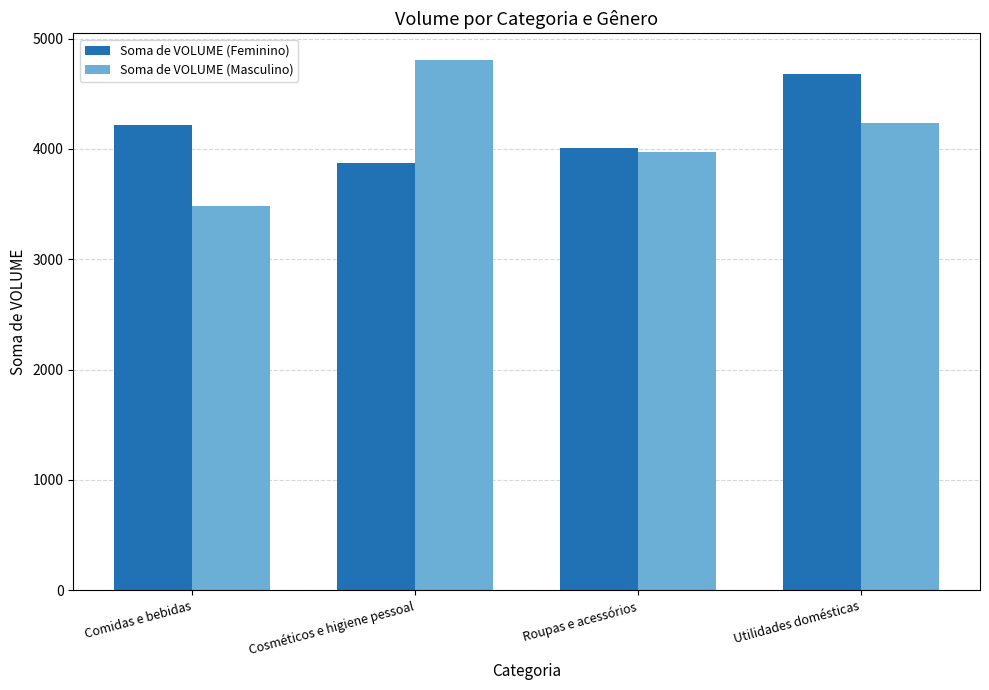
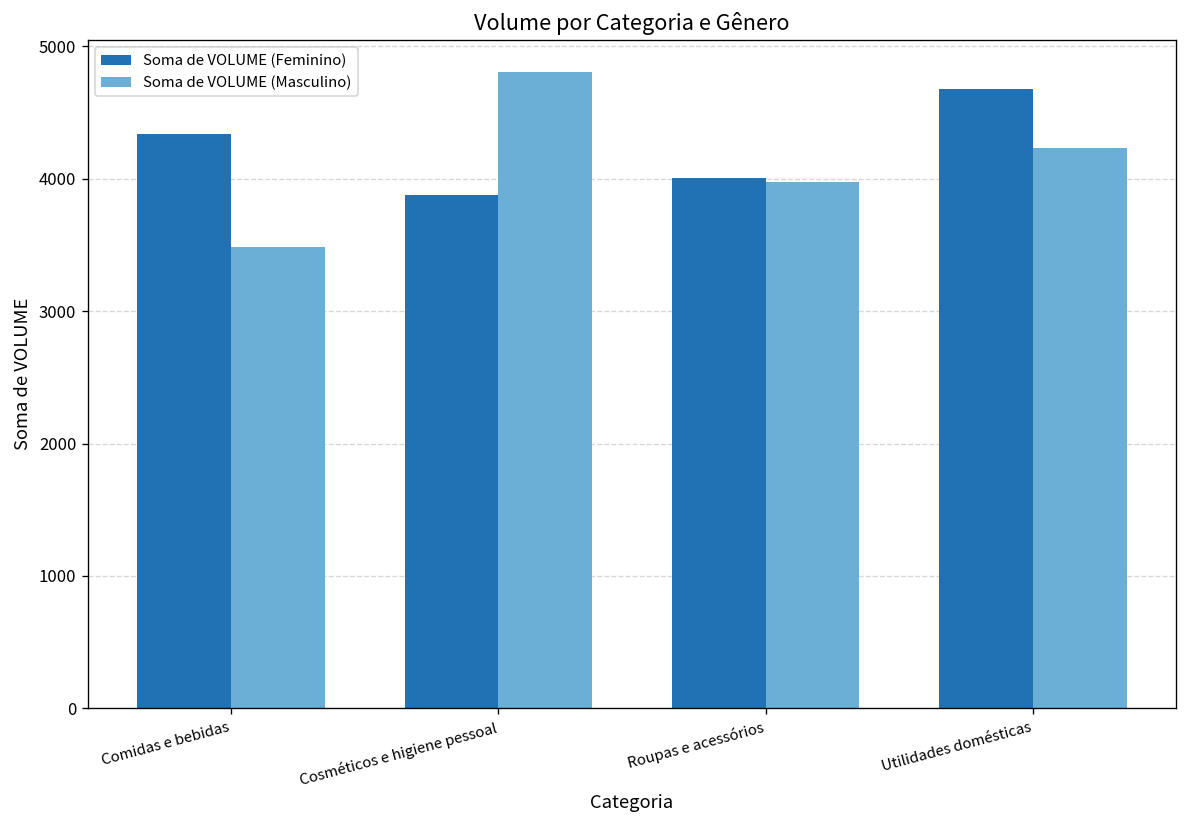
Soma de VOLUME (Feminino), Comidas e bebidas: 4220 -> 4340
